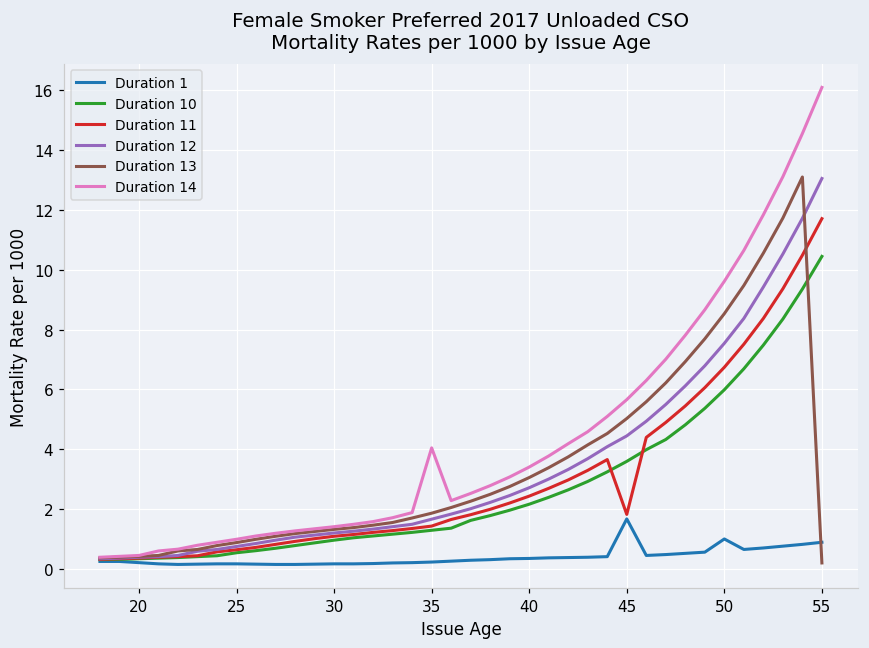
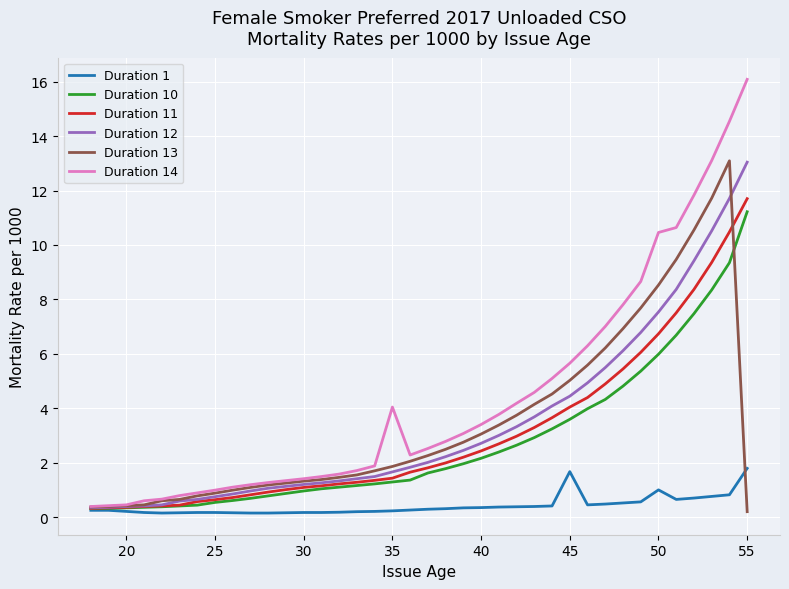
Duration 11, 45: 1.8 -> 4.1
Duration 14, 50: 9.6 -> 10.5
Duration 1, 55: 0.9 -> 1.8
Duration 10, 55: 10.4 -> 11.2
